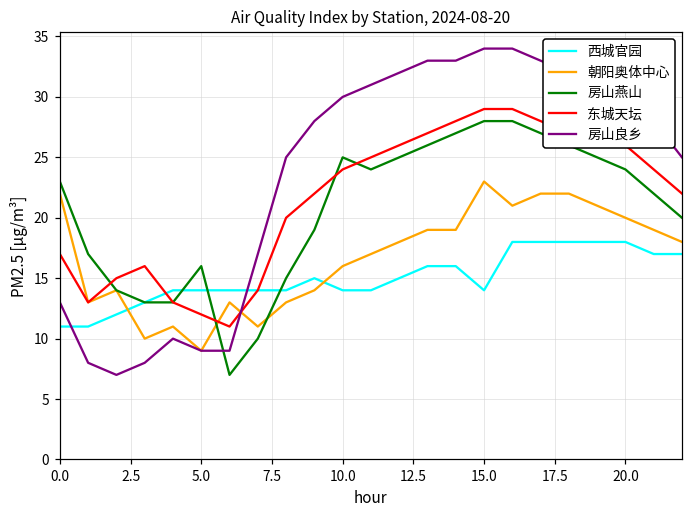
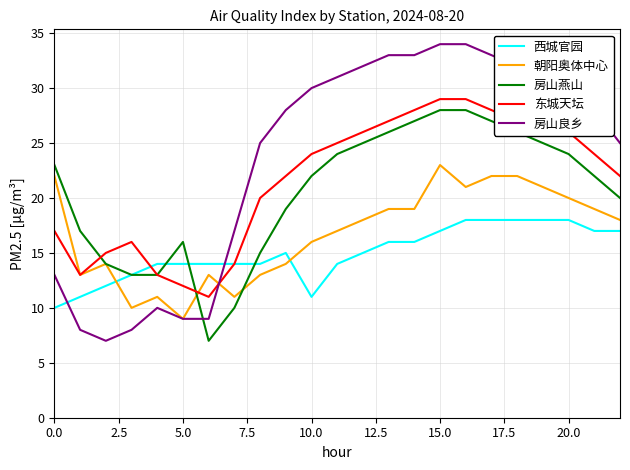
西城官园, 0.0: 11 -> 10
西城官园, 10.0: 14 -> 11
房山燕山, 10.0: 25 -> 22
西城官园, 15.0: 14 -> 17
